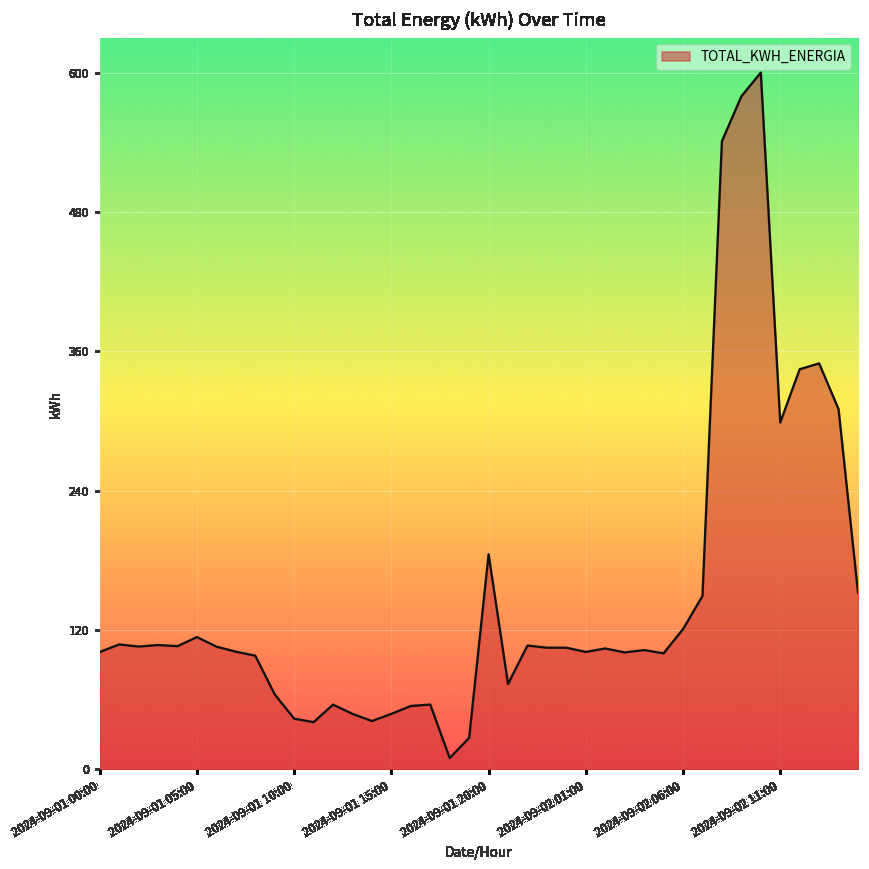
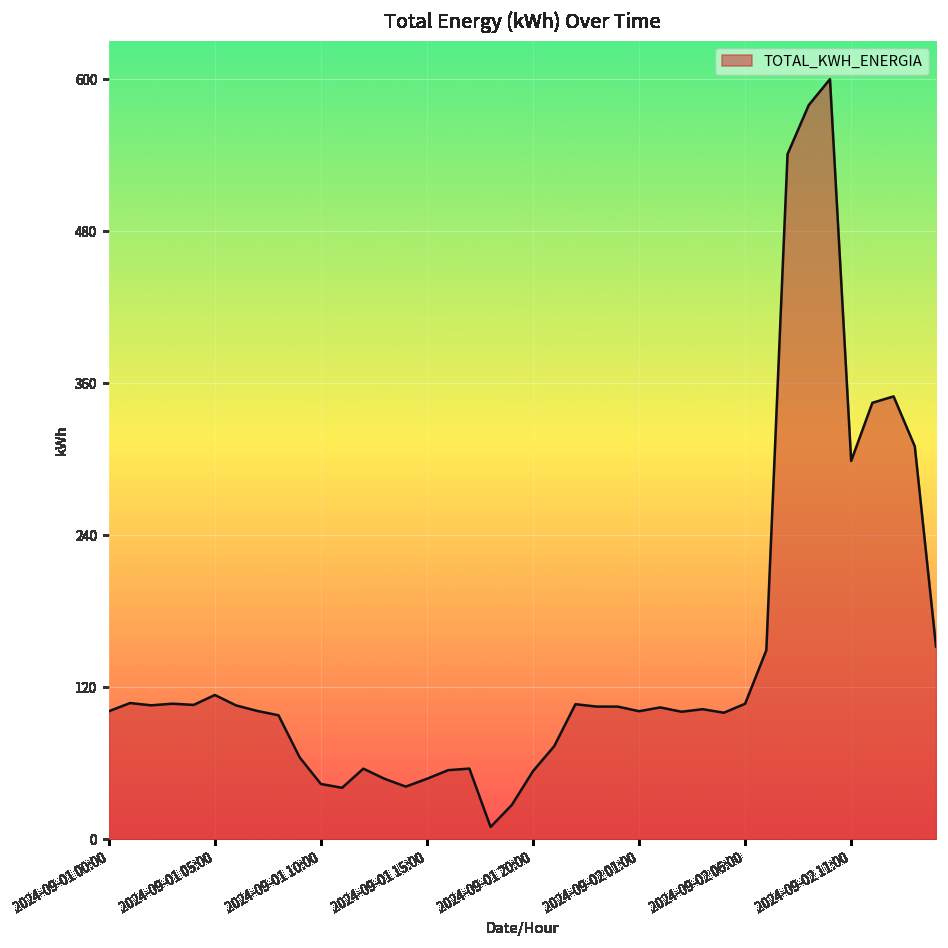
2024-09-01 20:00: 185 -> 54
2024-09-02 06:00: 121 -> 107
